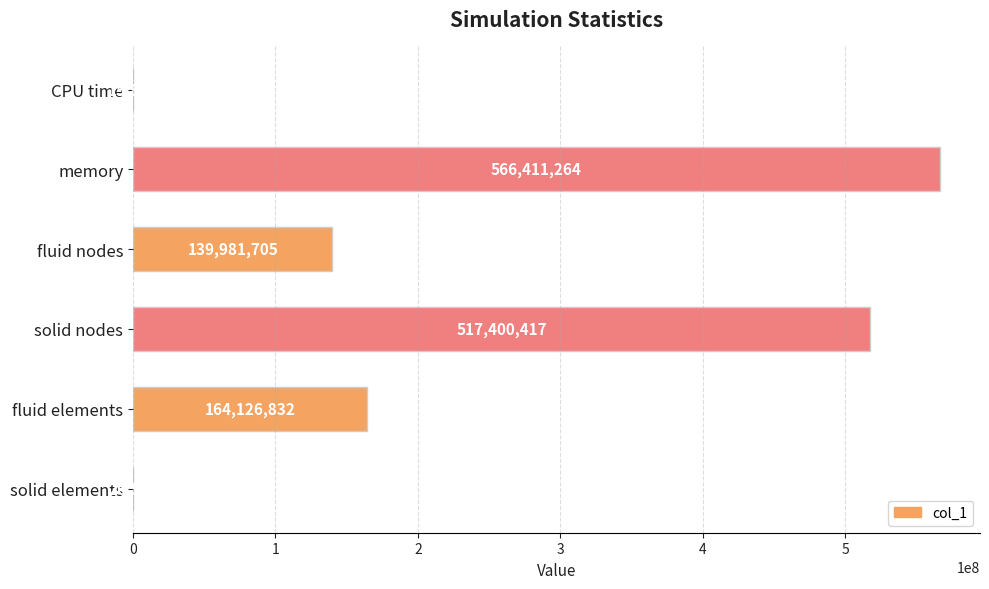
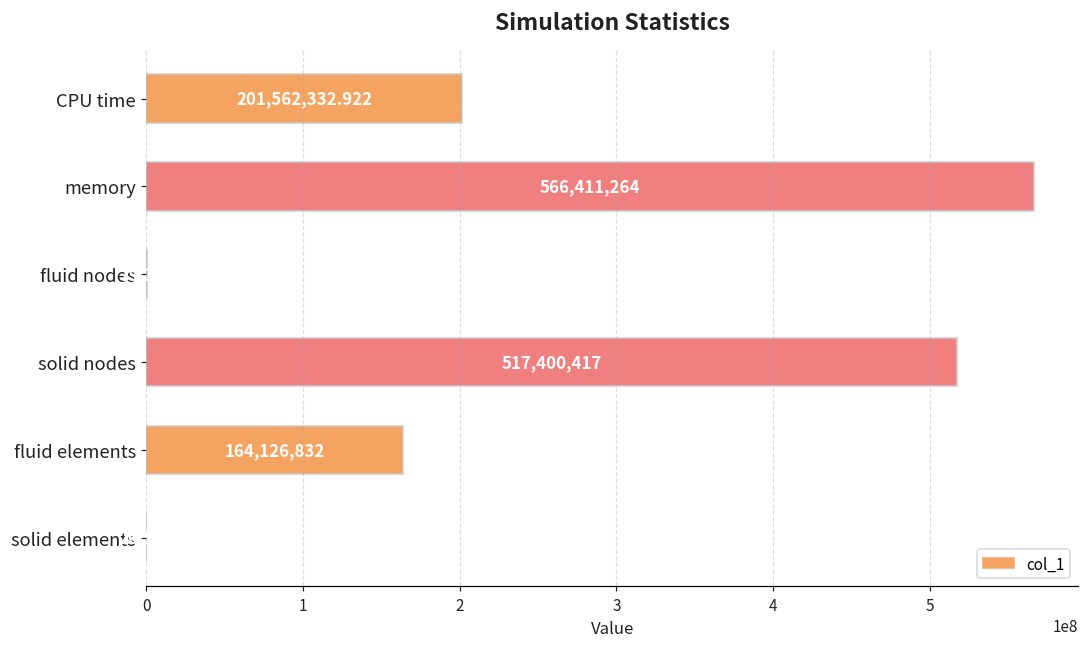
CPU time: 0 -> 202000000
fluid nodes: 140000000 -> 0
